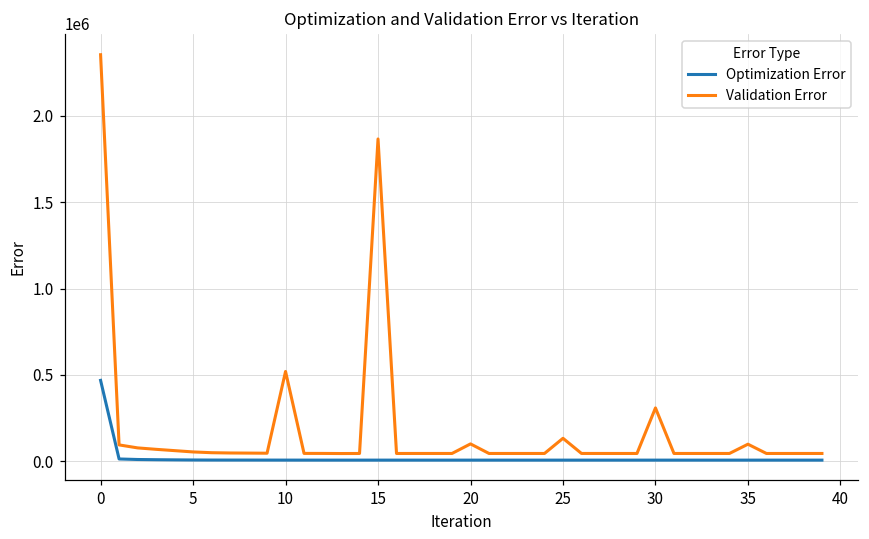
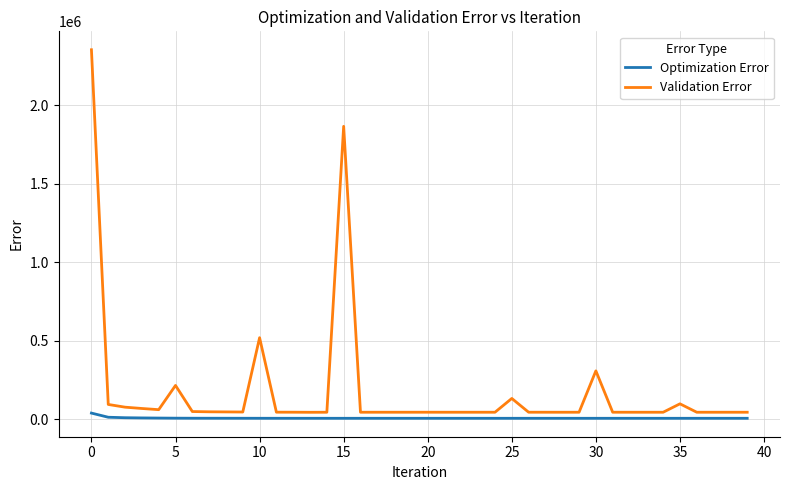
Optimization Error, 0: 470000 -> 40000
Validation Error, 5: 50000 -> 220000
Validation Error, 20: 100000 -> 40000
